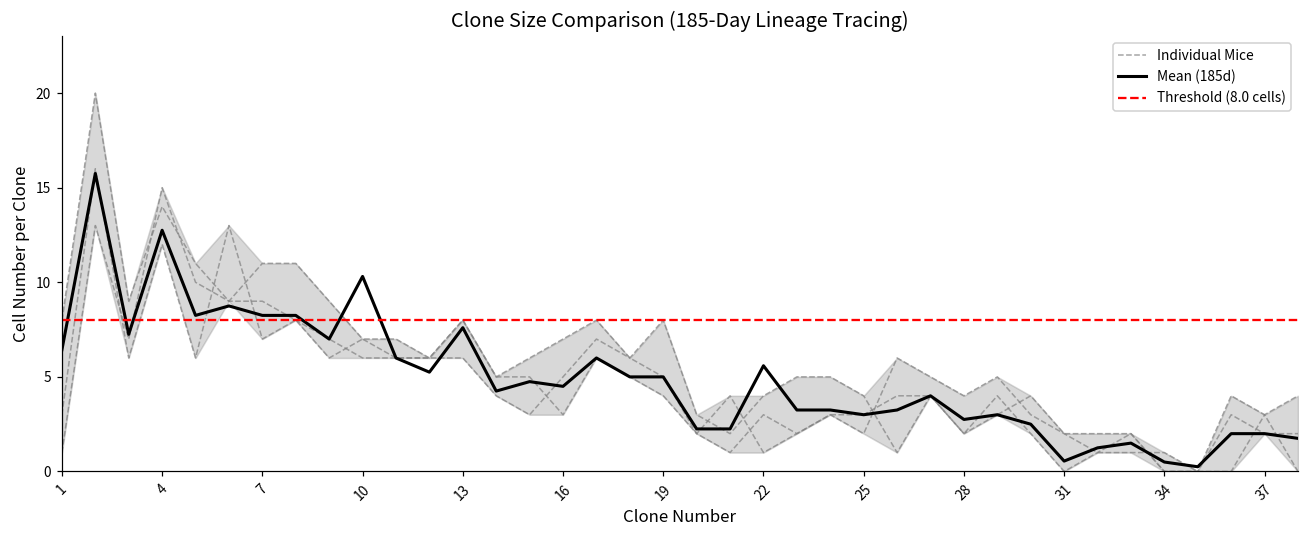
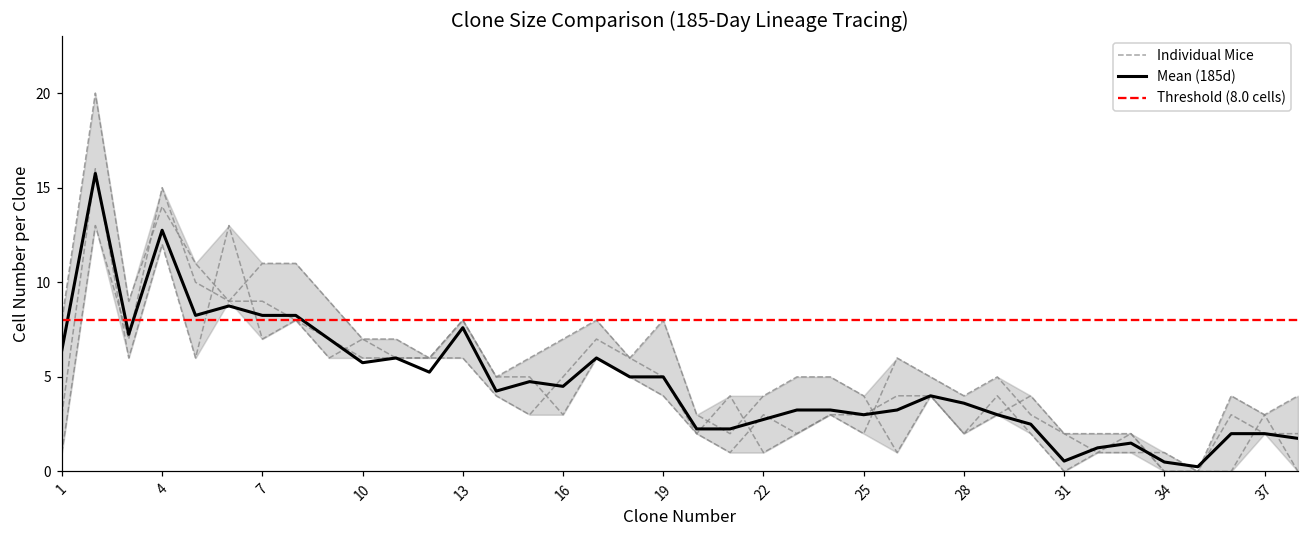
Mean (185d), 10: 10.3 -> 5.8
Mean (185d), 22: 5.6 -> 2.8
Mean (185d), 28: 2.8 -> 3.6
